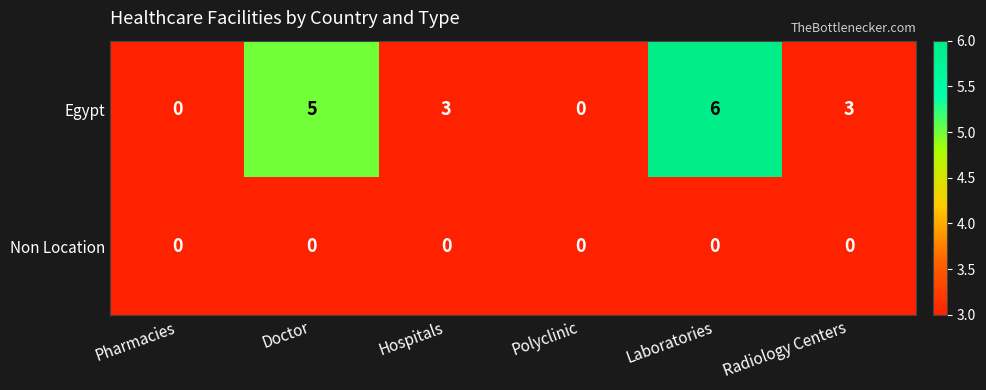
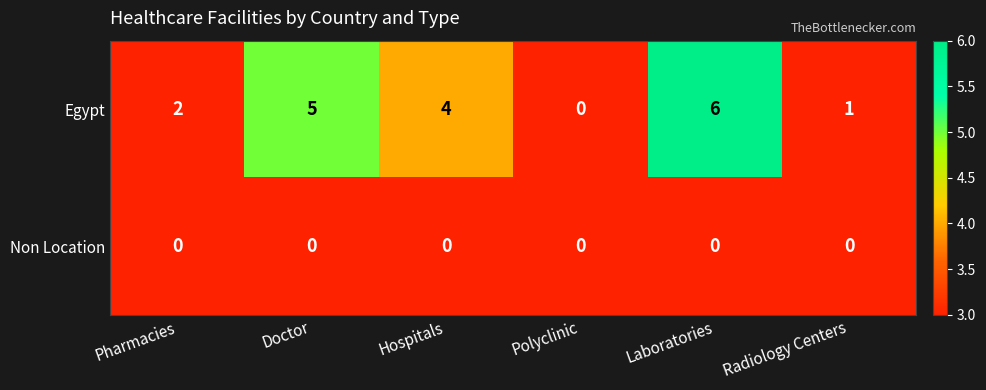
Egypt, Pharmacies: 0 -> 2
Egypt, Hospitals: 3 -> 4
Egypt, Radiology Centers: 3 -> 1
